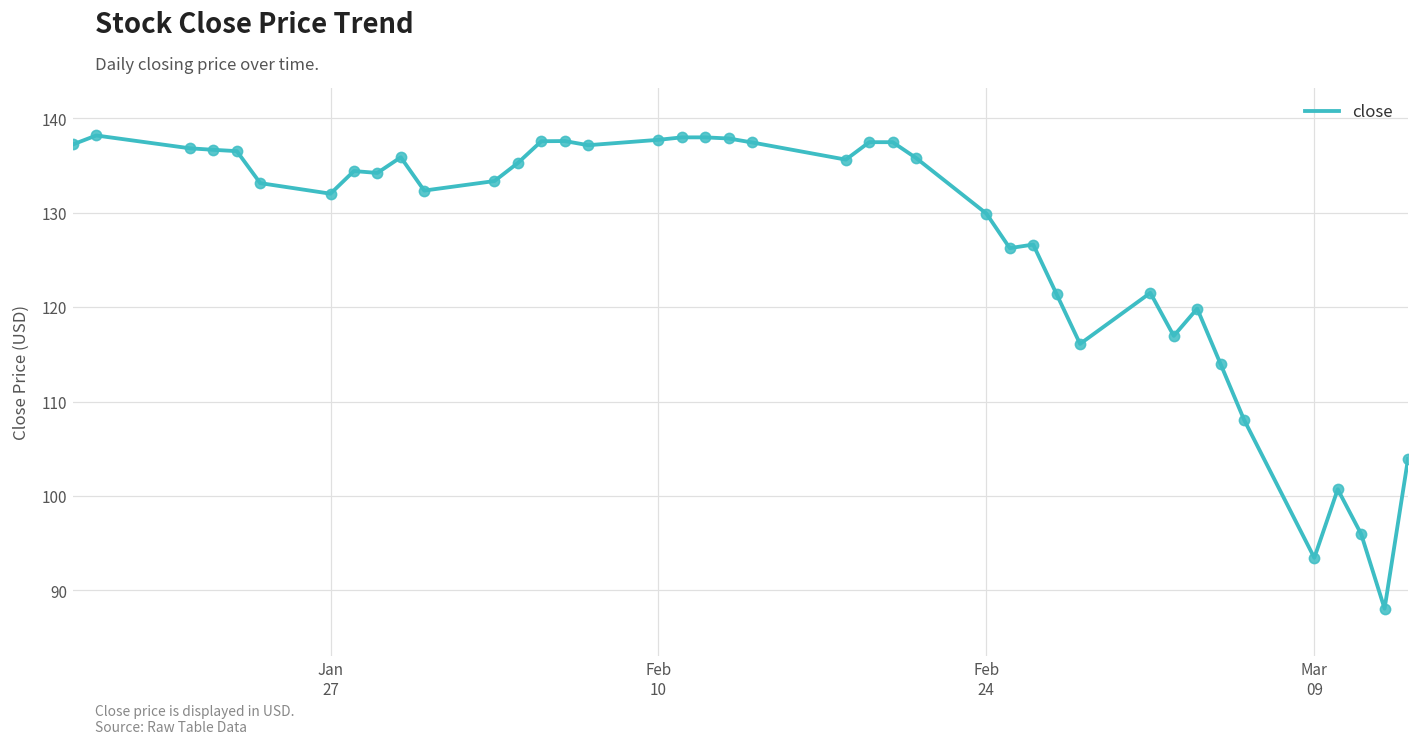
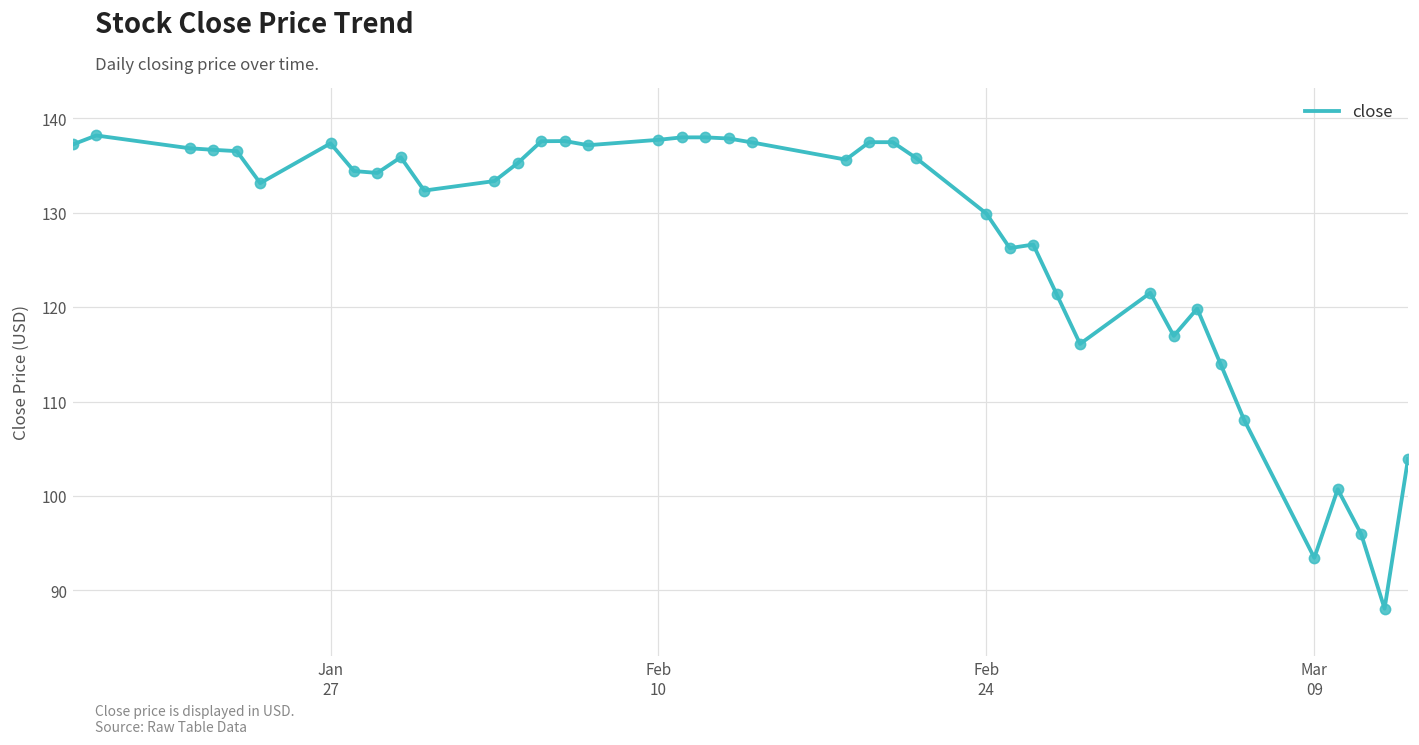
Jan 27: 132 -> 137
